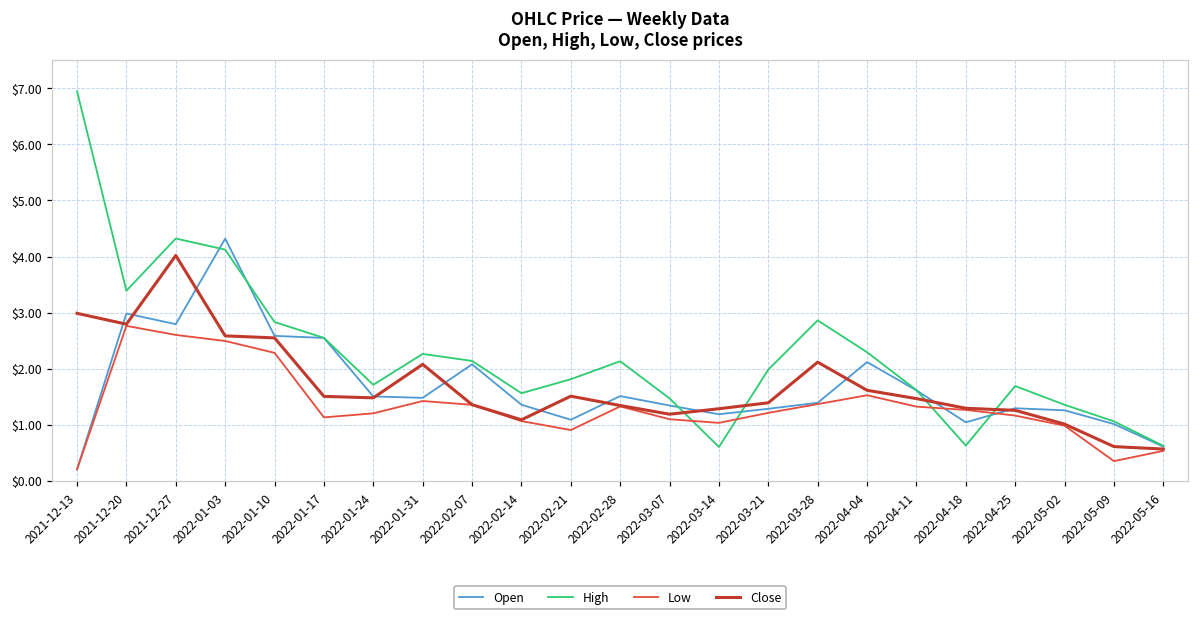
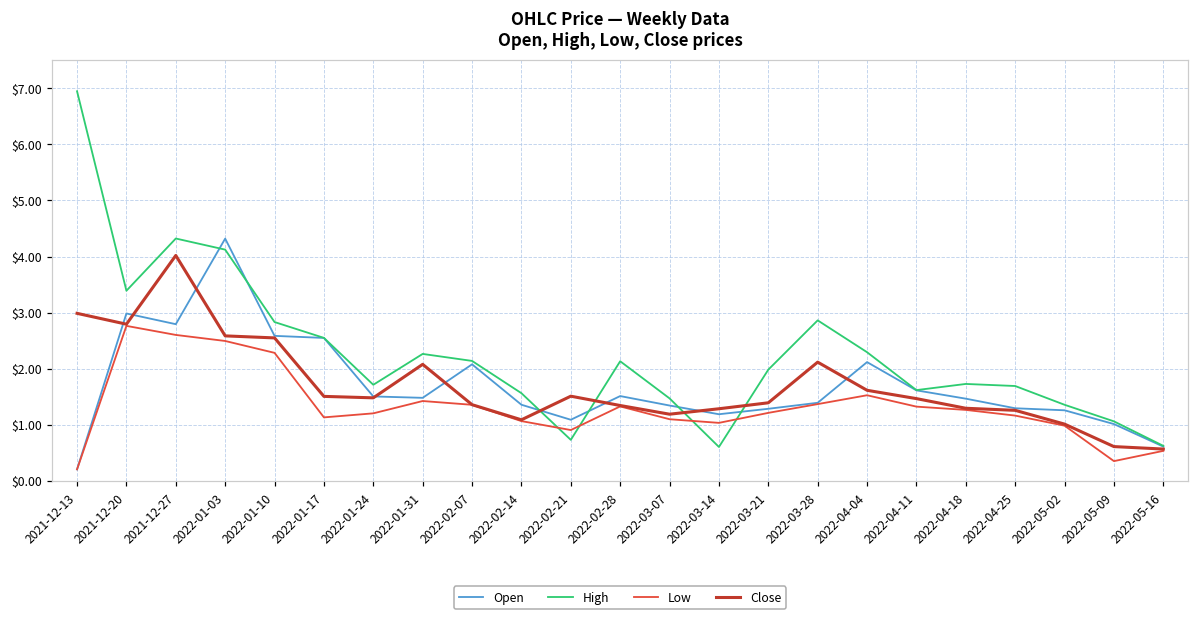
High, 2022-02-21: $1.8 -> $0.7
Open, 2022-04-18: $1.0 -> $1.5
High, 2022-04-18: $0.6 -> $1.7
